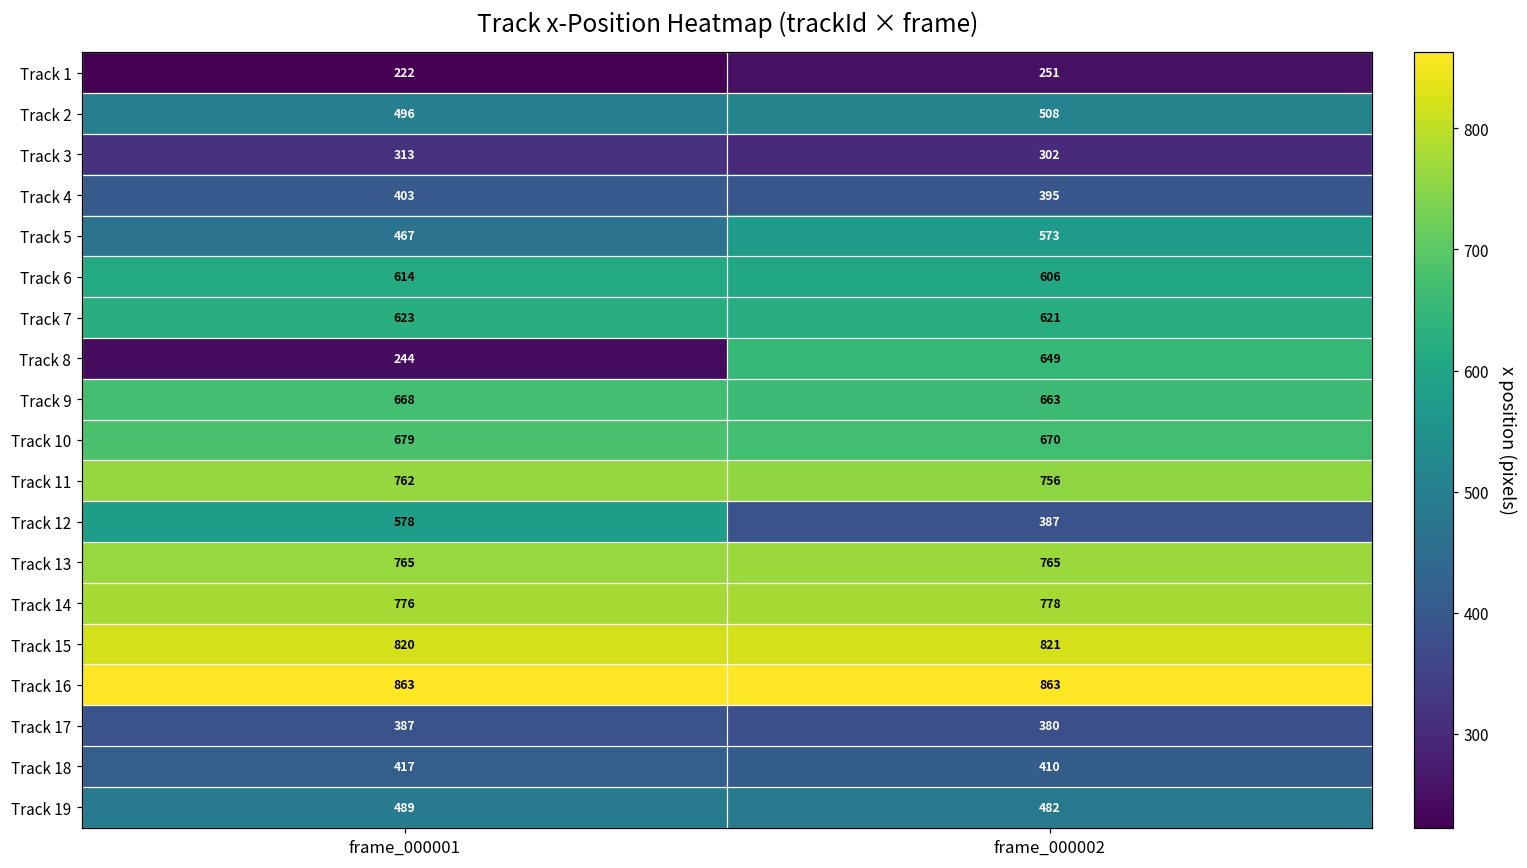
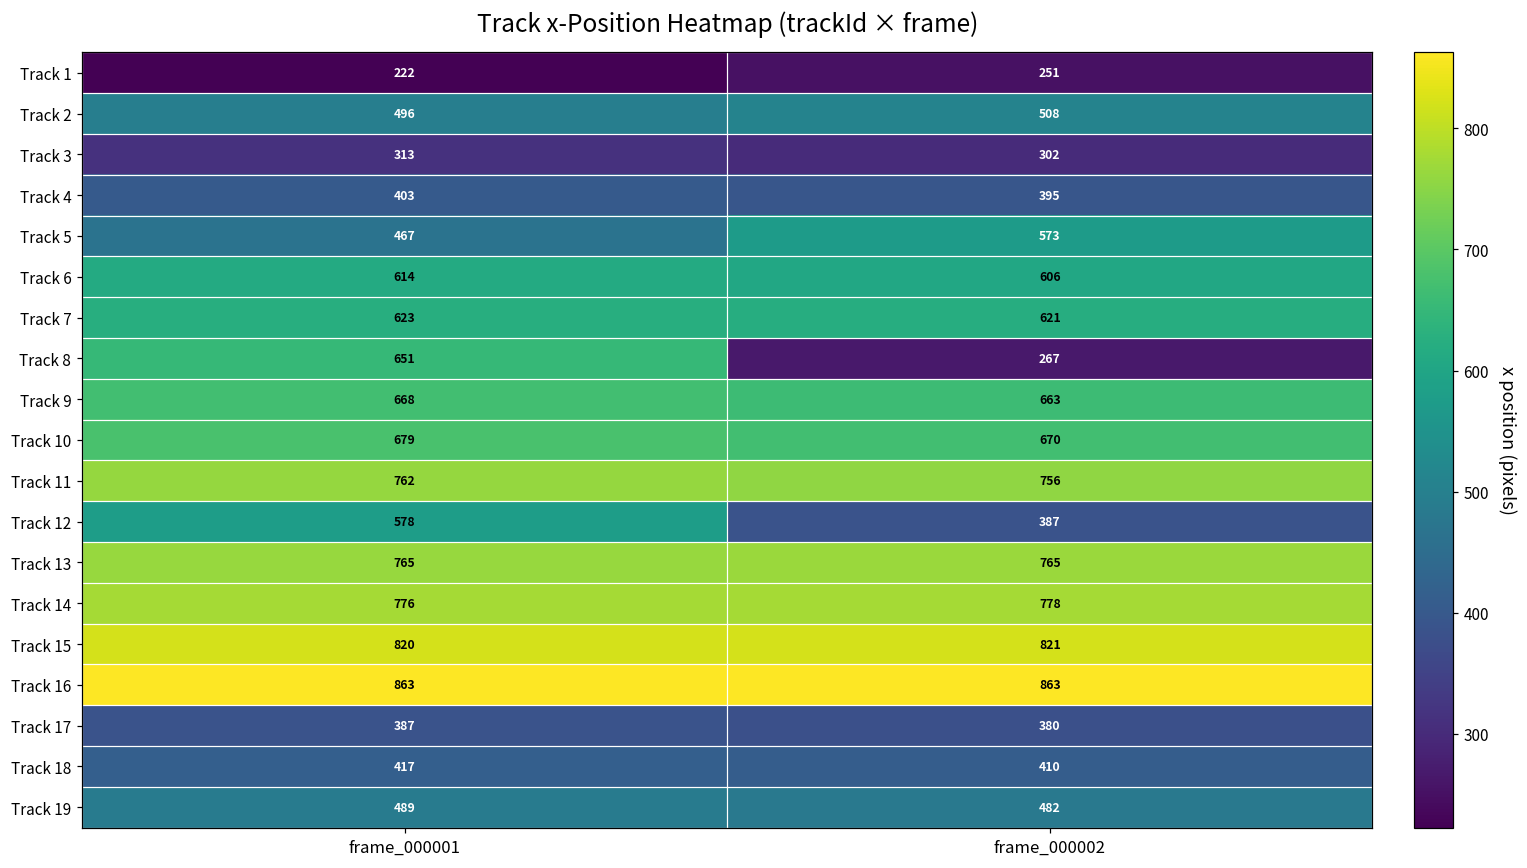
Track 8, frame_000001: 244 -> 651
Track 8, frame_000002: 649 -> 267
